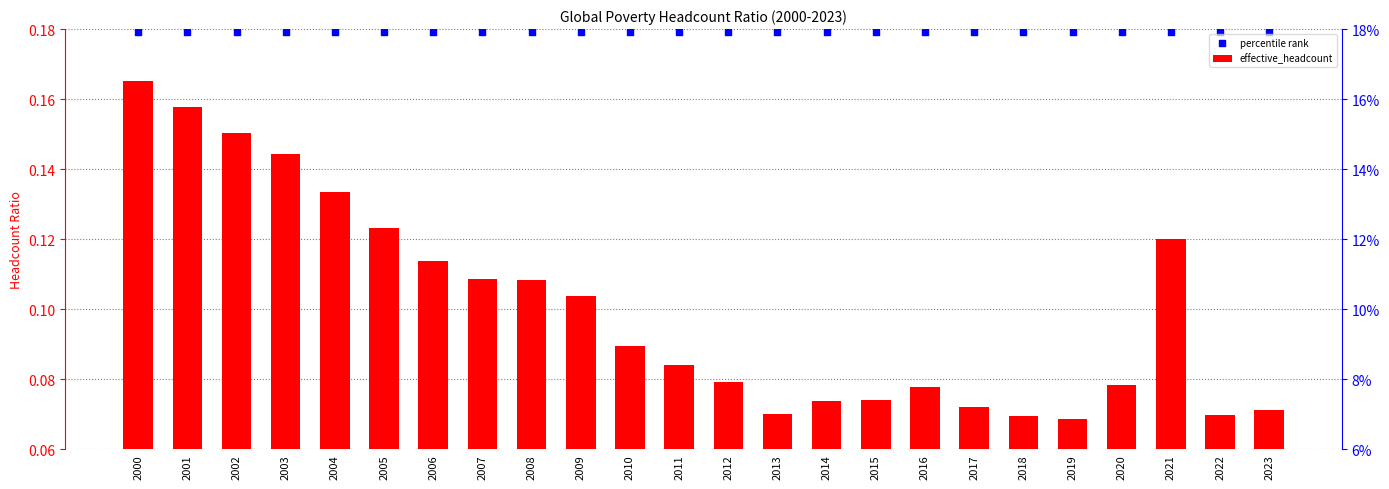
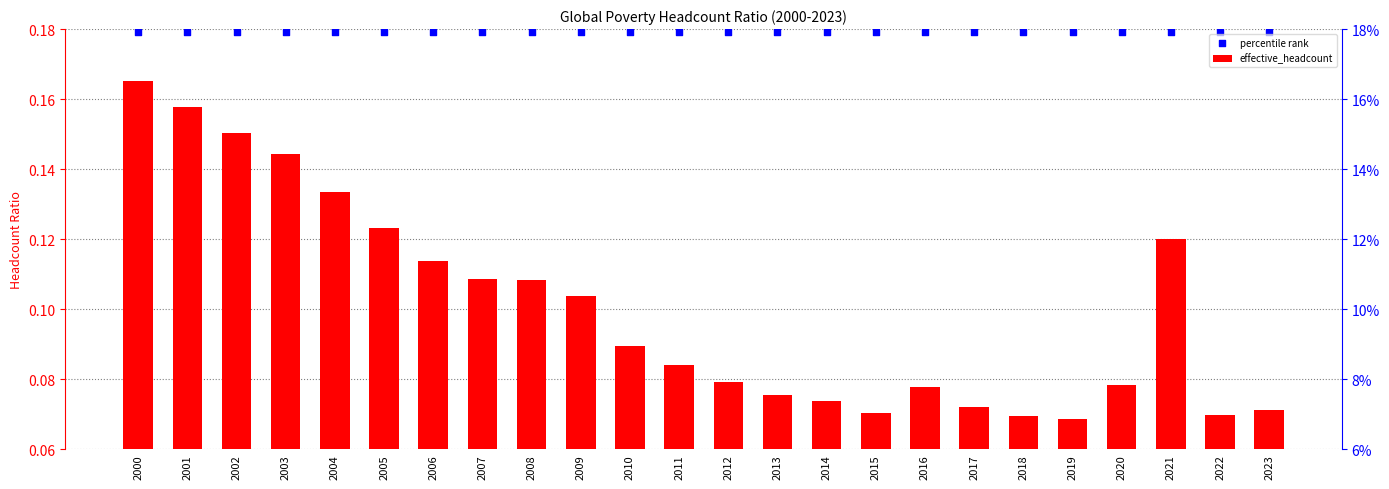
effective_headcount, 2013: 0.070 -> 0.075
effective_headcount, 2015: 0.074 -> 0.070
